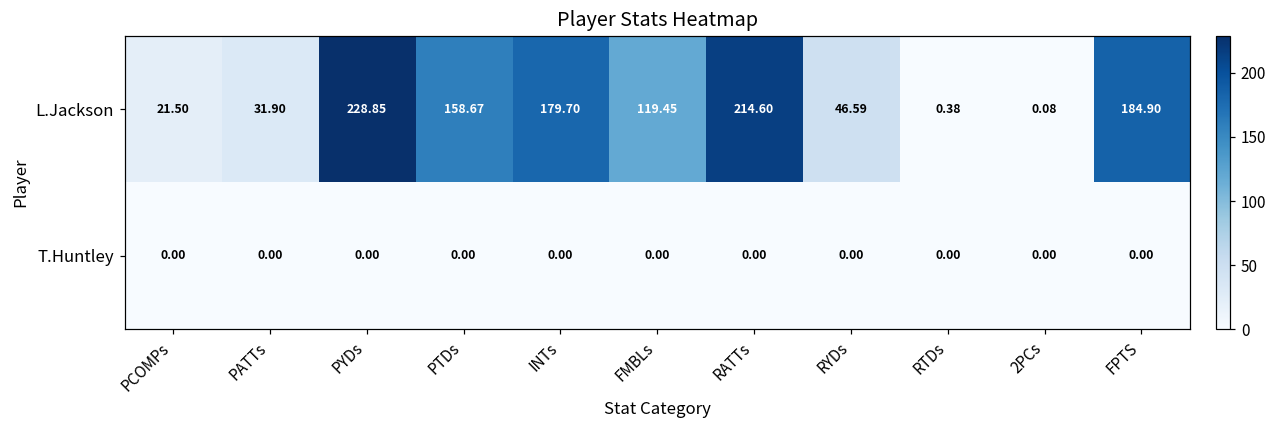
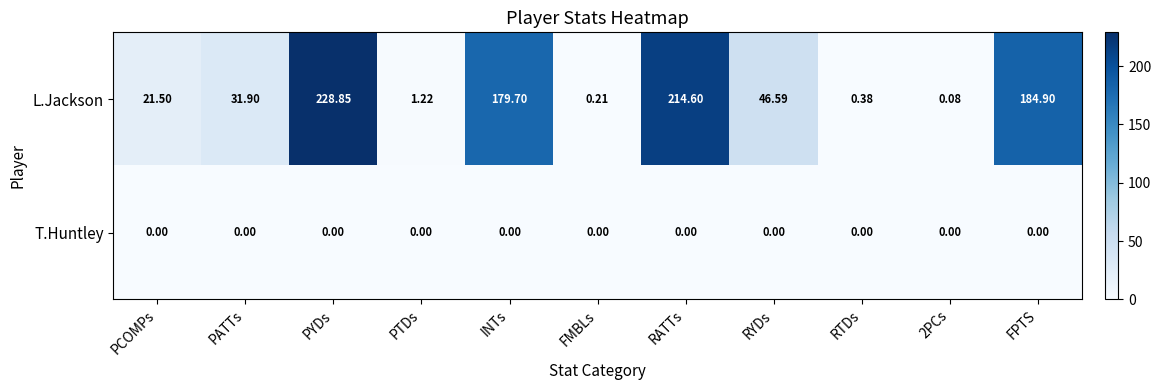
L.Jackson, PTDs: 158.67 -> 1.22
L.Jackson, FMBLs: 119.45 -> 0.21
